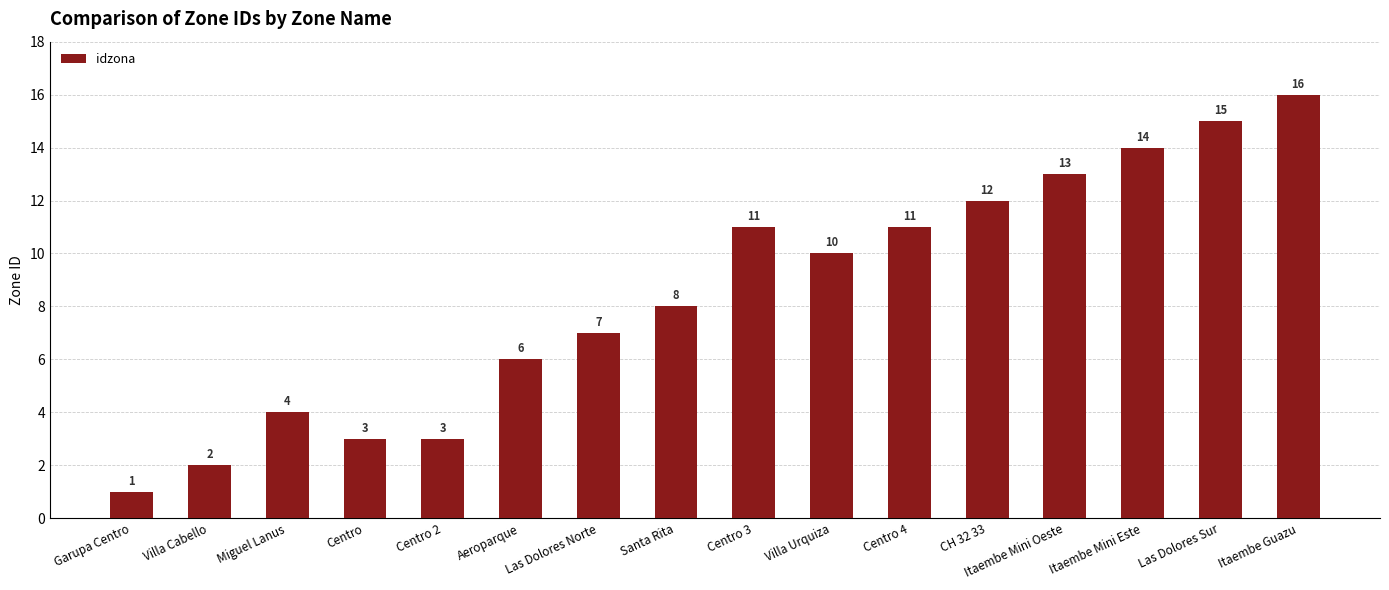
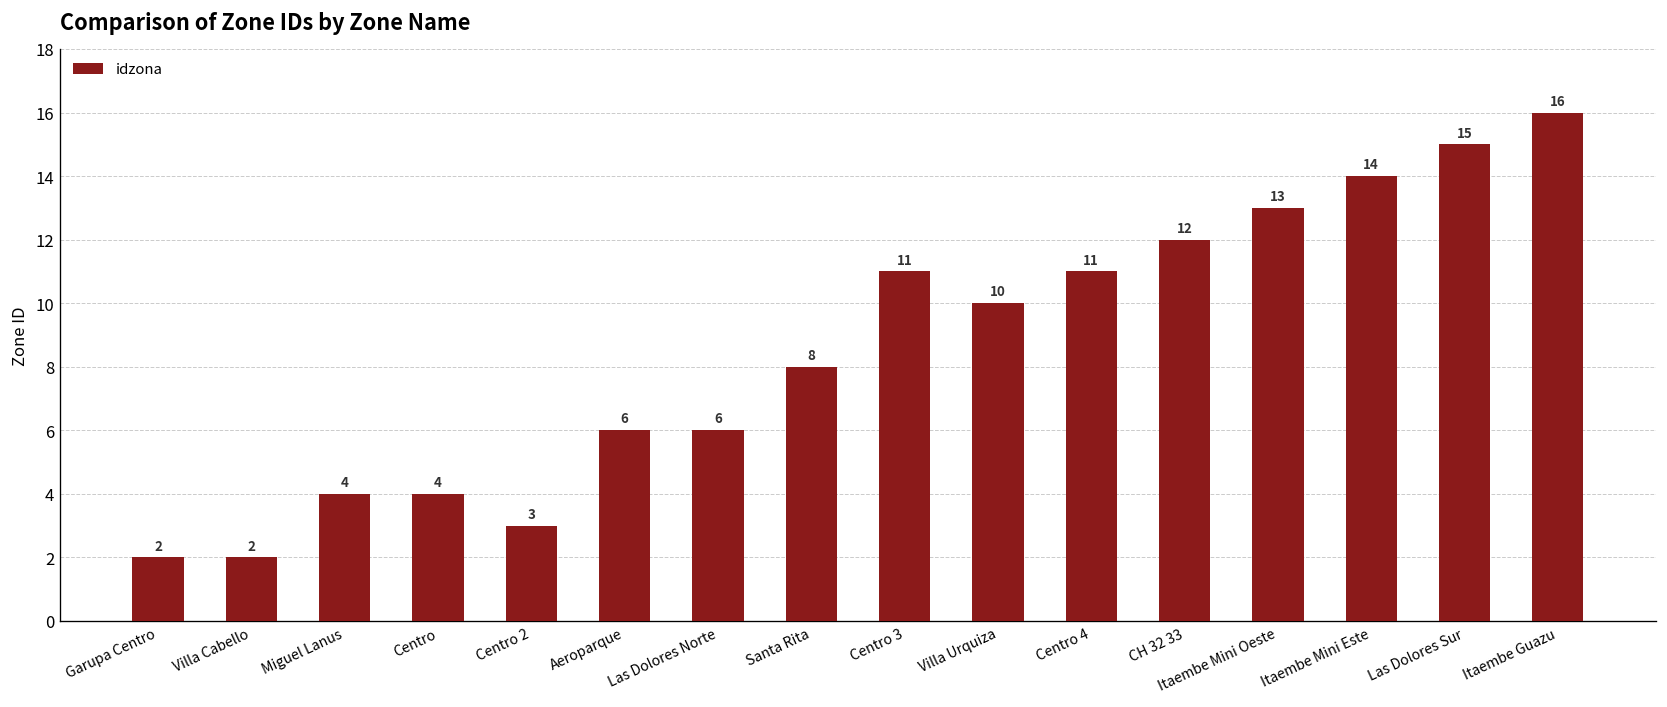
Garupa Centro: 1 -> 2
Centro: 3 -> 4
Las Dolores Norte: 7 -> 6
